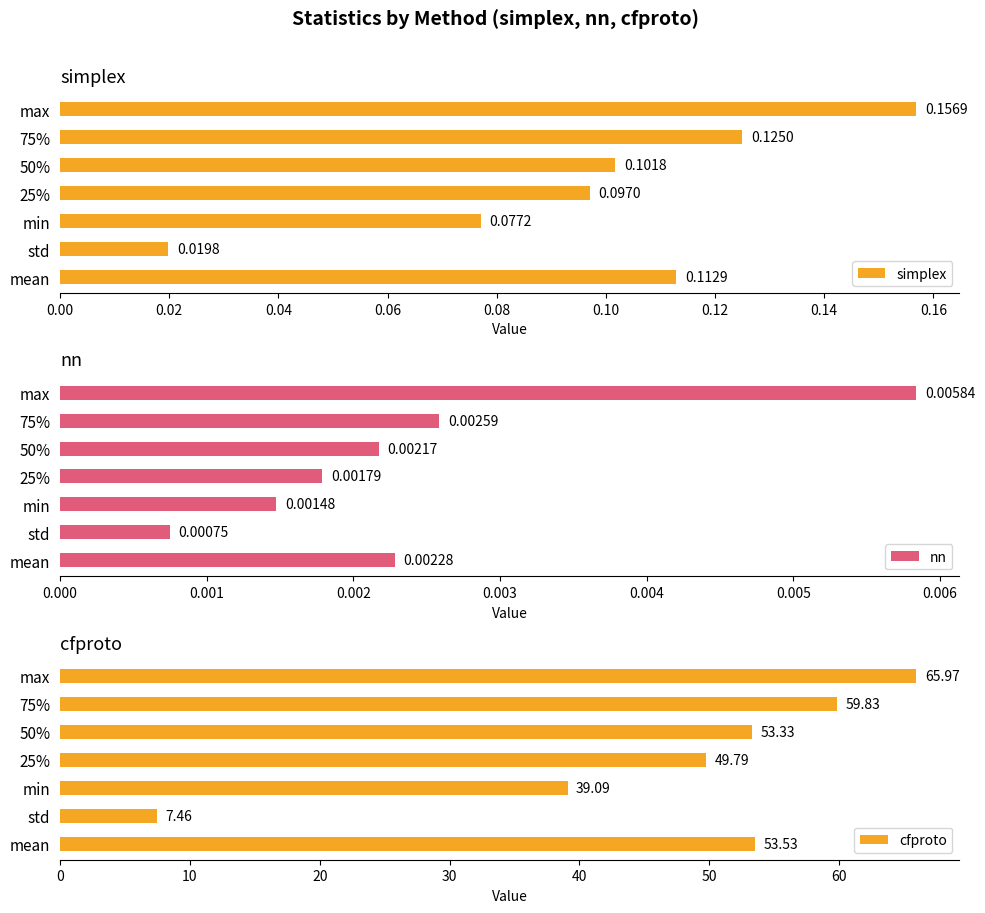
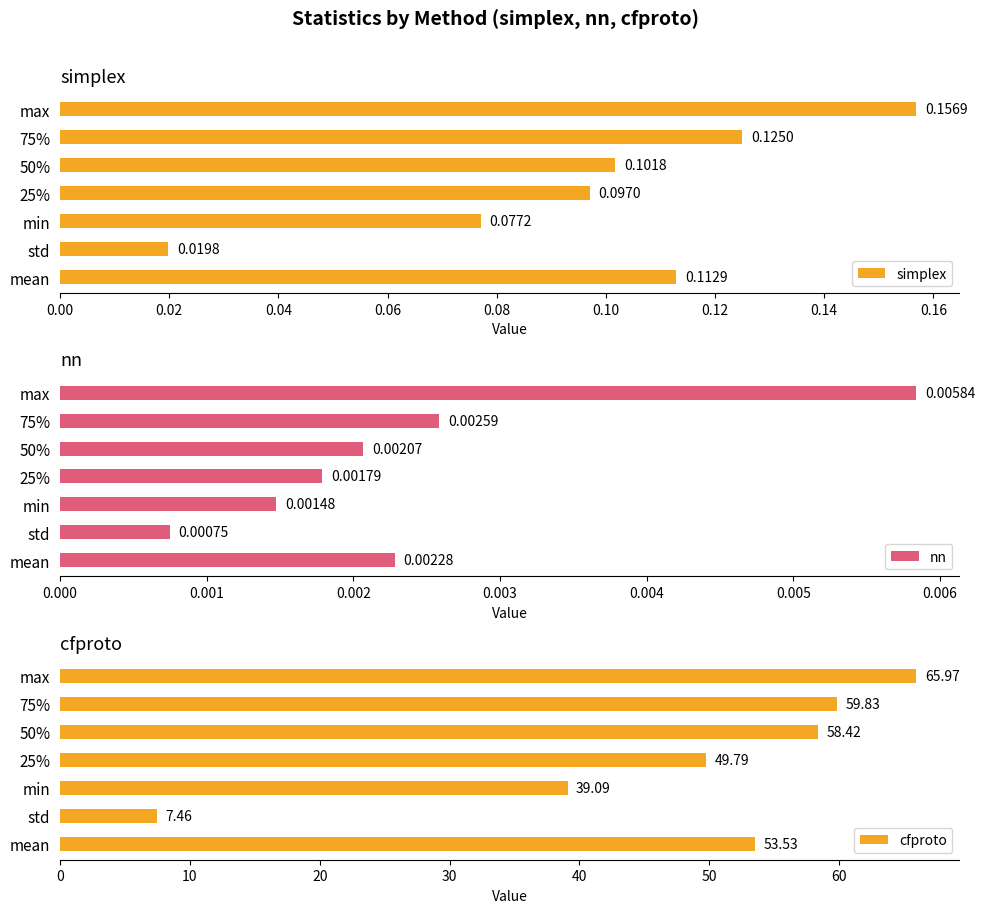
nn, 50%: 0.00217 -> 0.00207
cfproto, 50%: 53.33 -> 58.42
